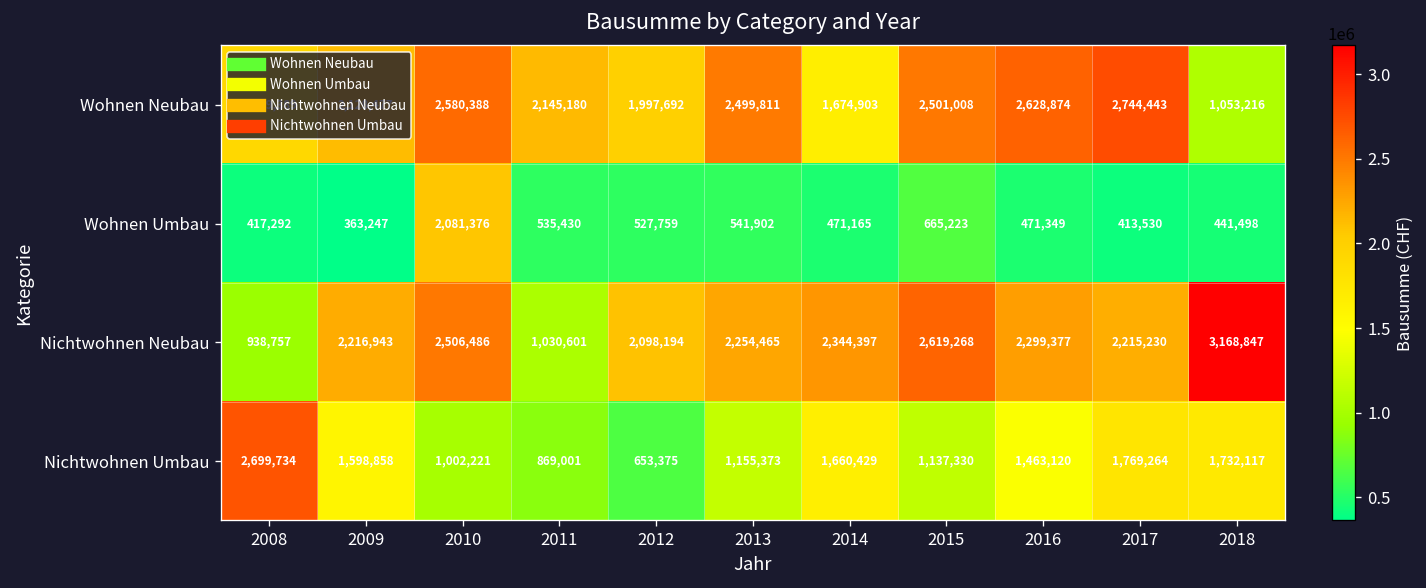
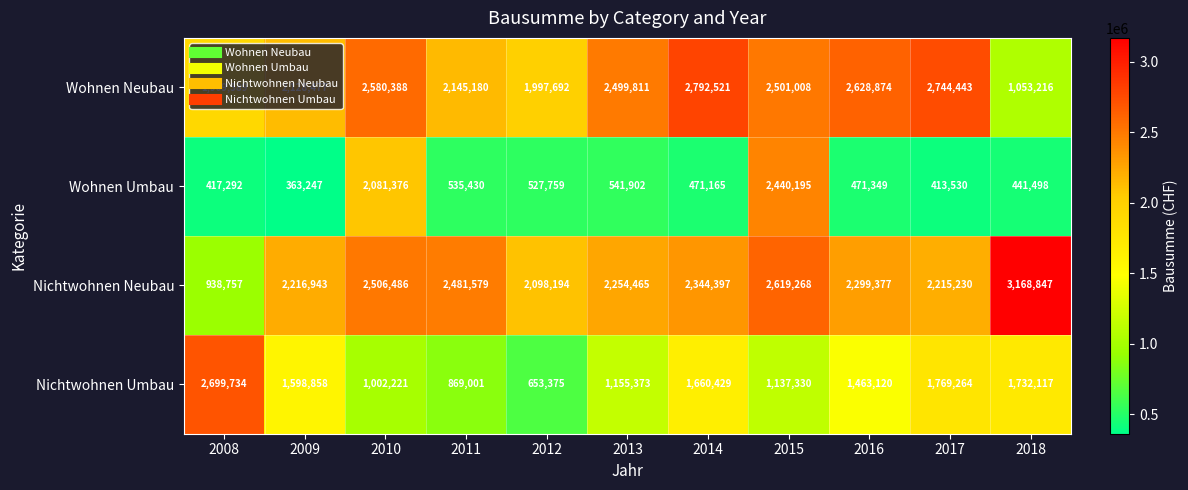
Wohnen Neubau, 2014: 1,674,903 -> 2,792,521
Wohnen Umbau, 2015: 665,223 -> 2,440,195
Nichtwohnen Neubau, 2011: 1,030,601 -> 2,481,579
